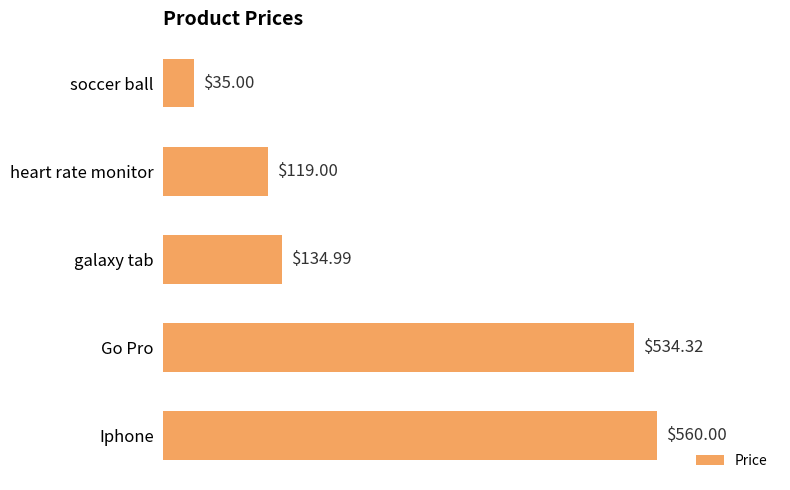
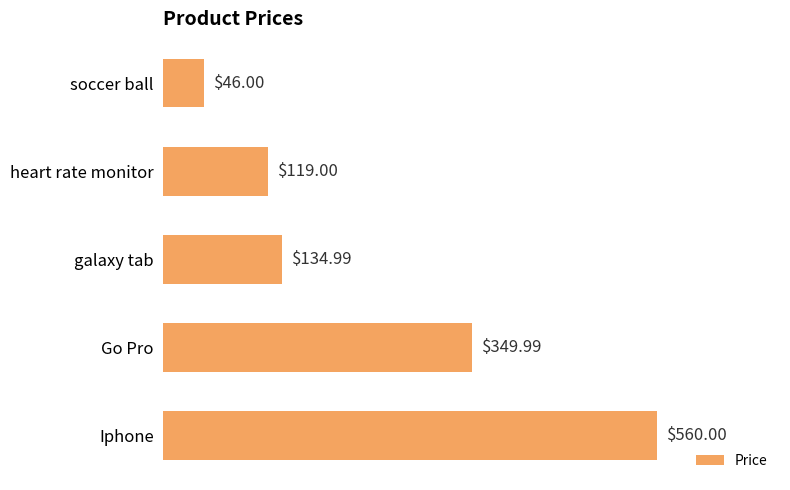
soccer ball: $35.00 -> $46.00
Go Pro: $534.32 -> $349.99
